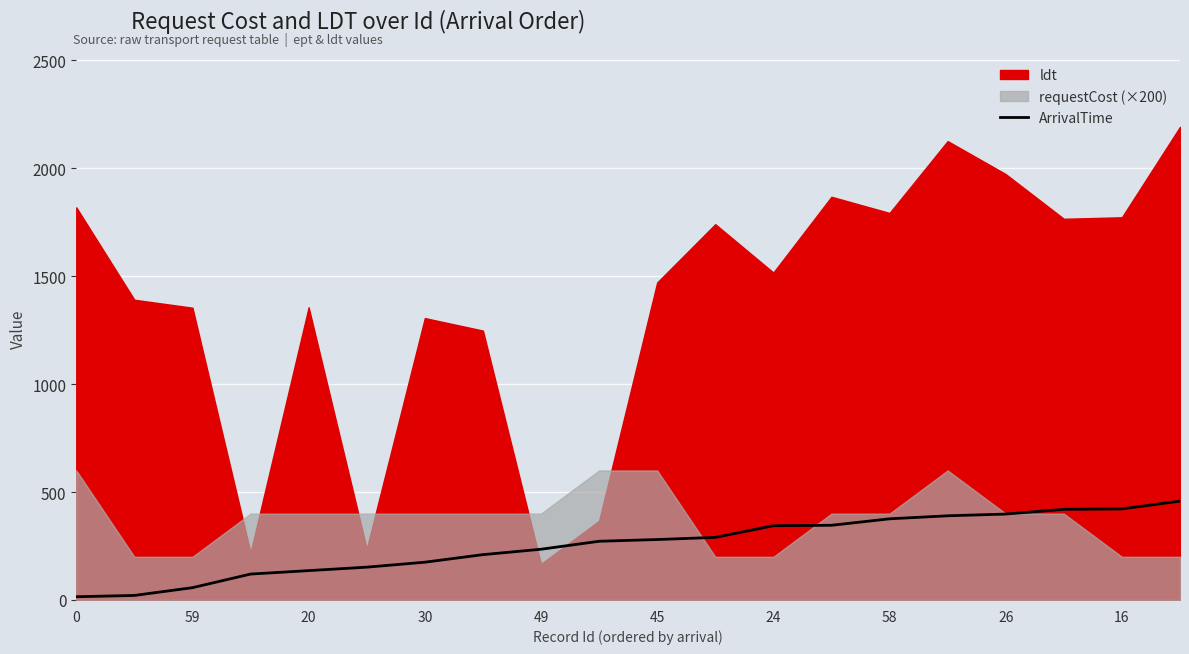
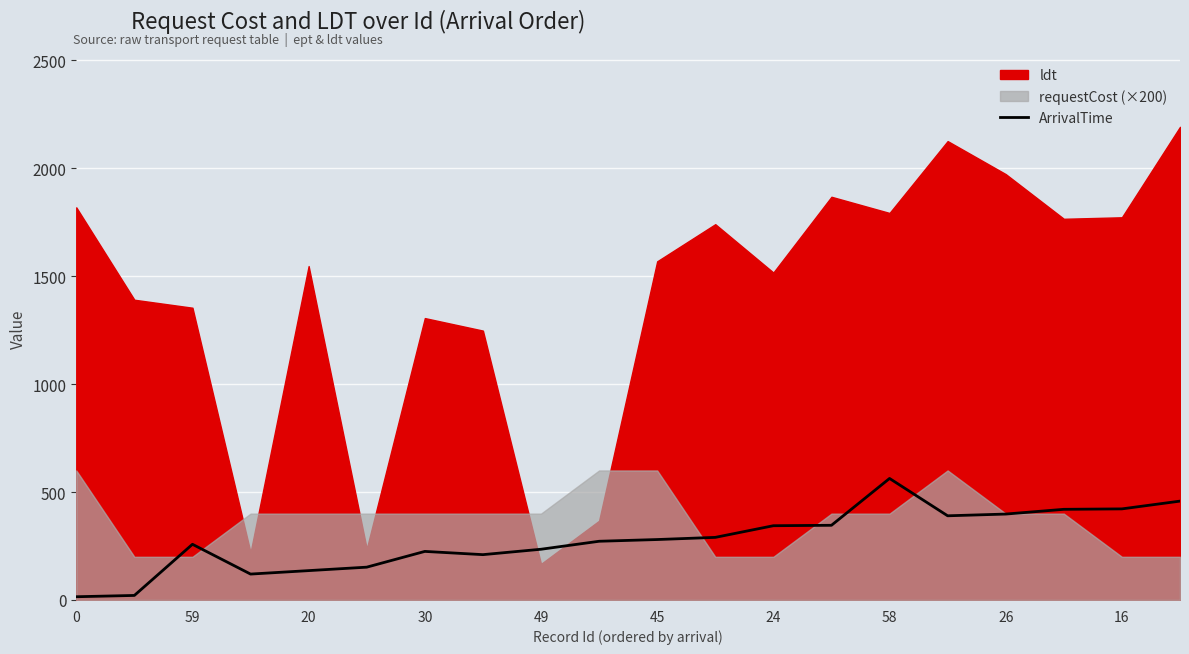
ArrivalTime, 59: 60 -> 260
ldt, 20: 1360 -> 1550
ArrivalTime, 30: 180 -> 230
ldt, 45: 1470 -> 1570
ArrivalTime, 58: 380 -> 560
